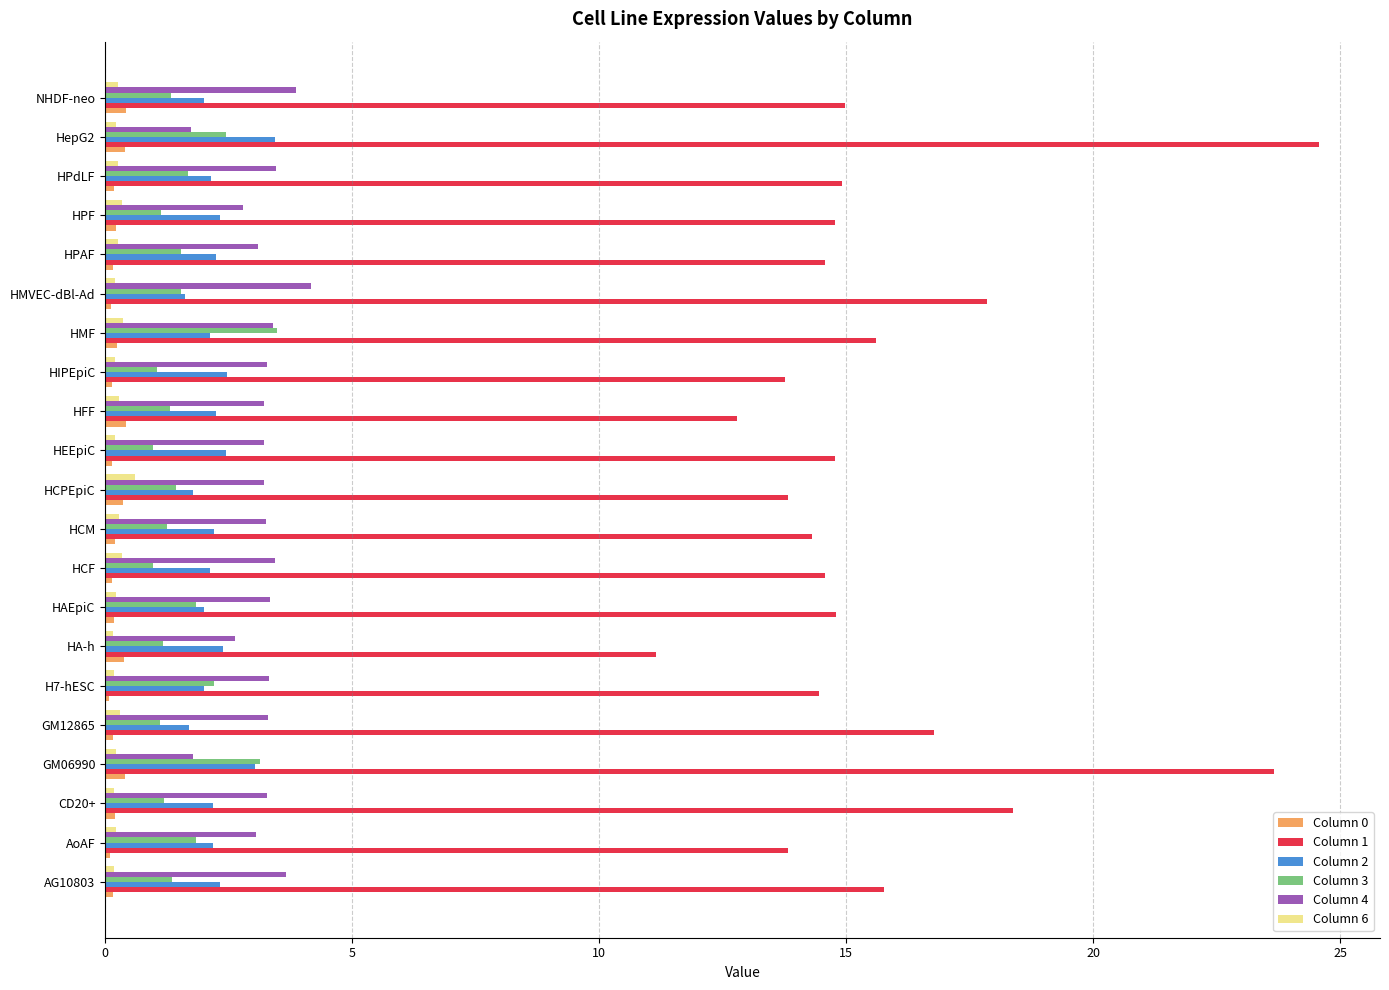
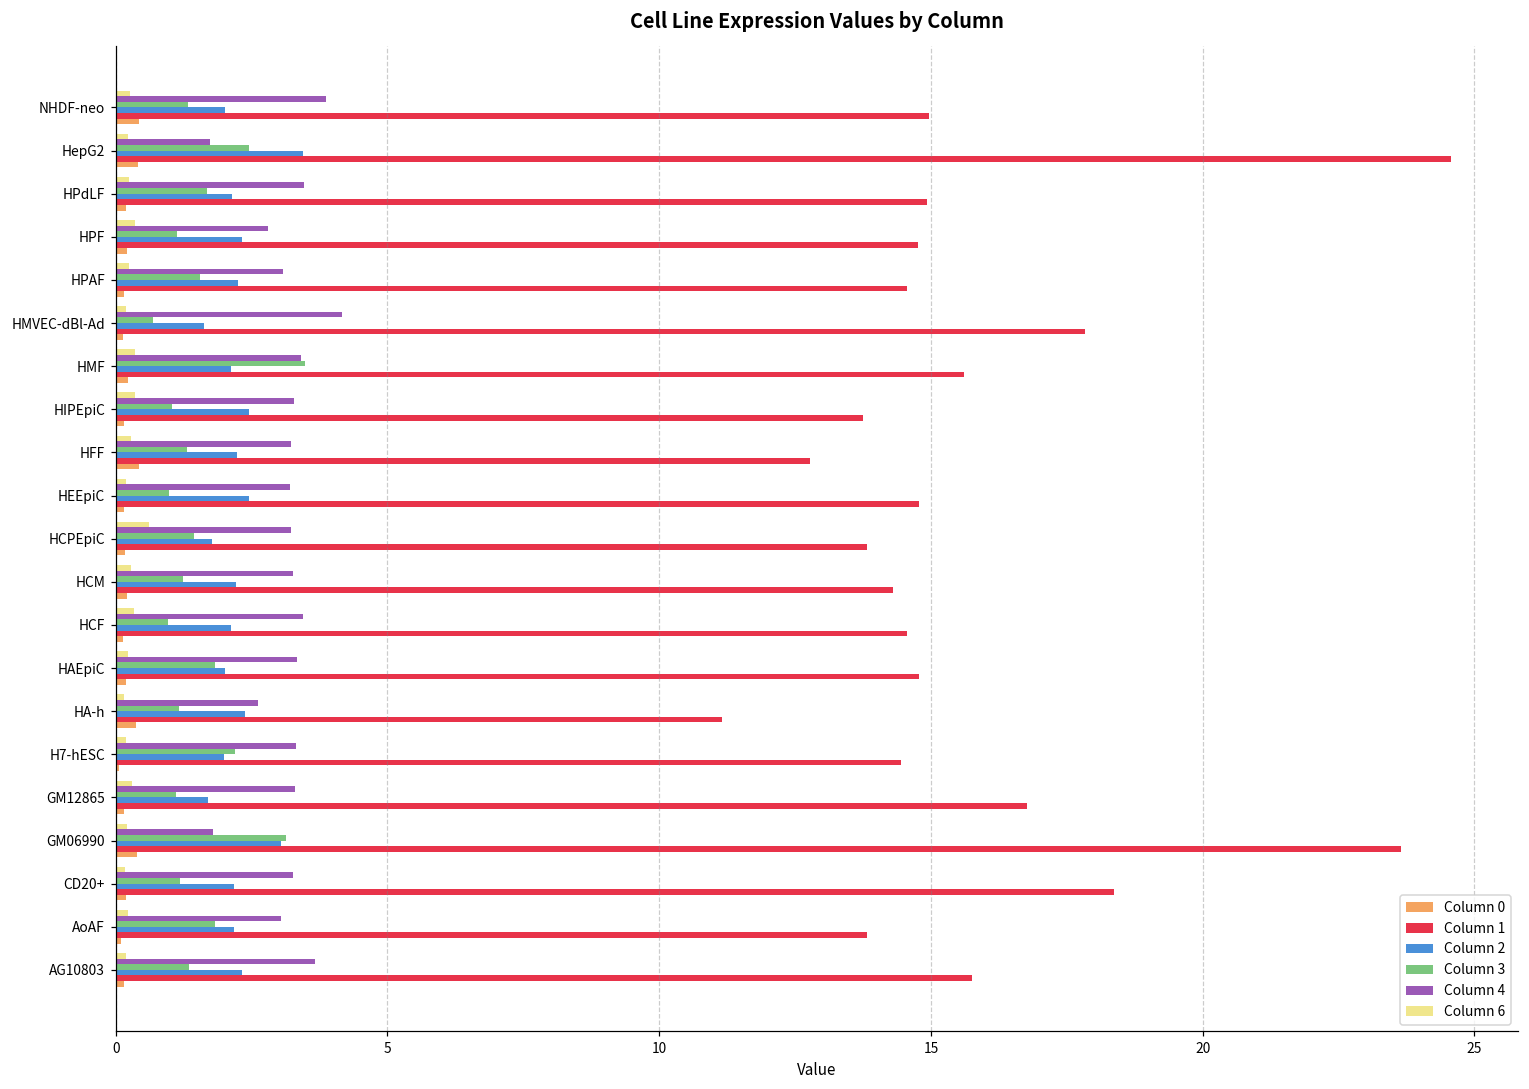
Column 3, HMVEC-dBl-Ad: 1.5 -> 0.7
Column 6, HIPEpiC: 0.2 -> 0.4
Column 0, HCPEpiC: 0.4 -> 0.2
